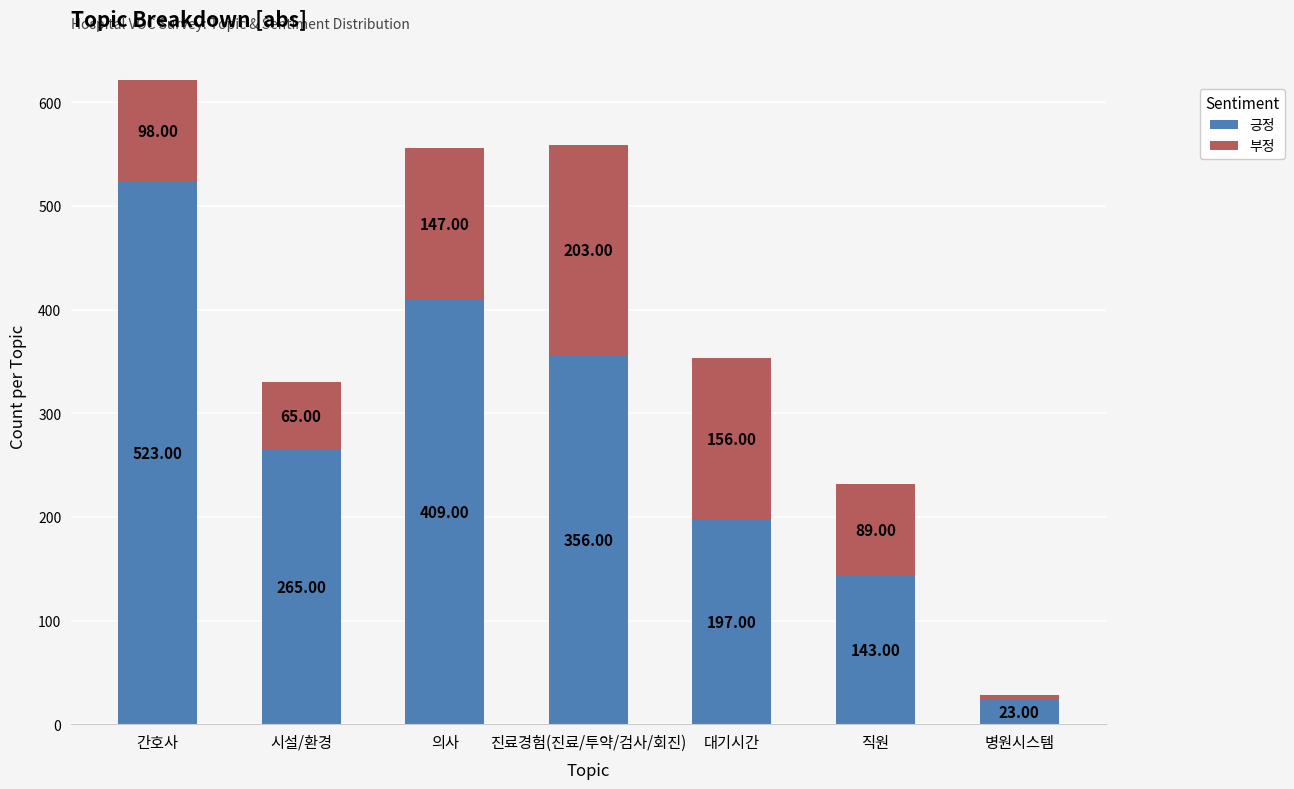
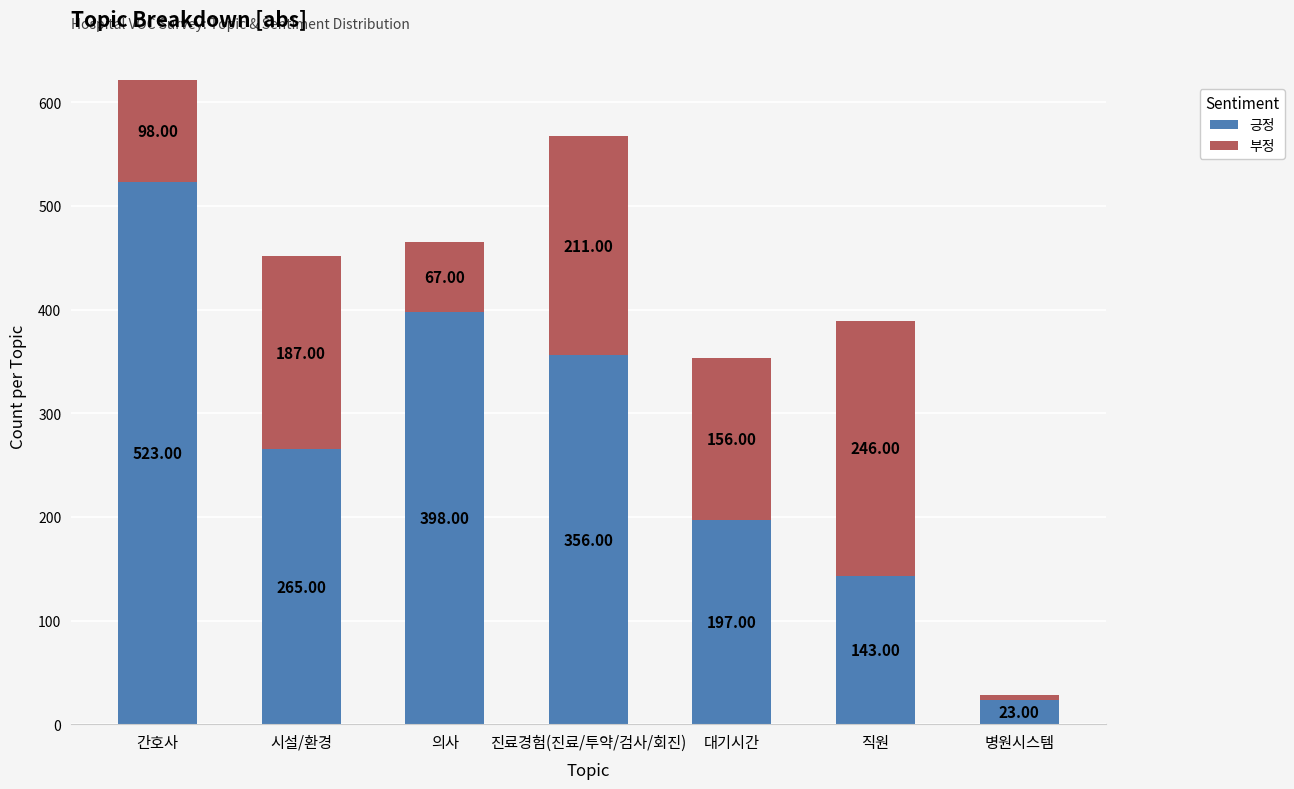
부정, 시설/환경: 65.00 -> 187.00
긍정, 의사: 409.00 -> 398.00
부정, 의사: 147.00 -> 67.00
부정, 진료경험(진료/투약/검사/회진): 203.00 -> 211.00
부정, 직원: 89.00 -> 246.00
